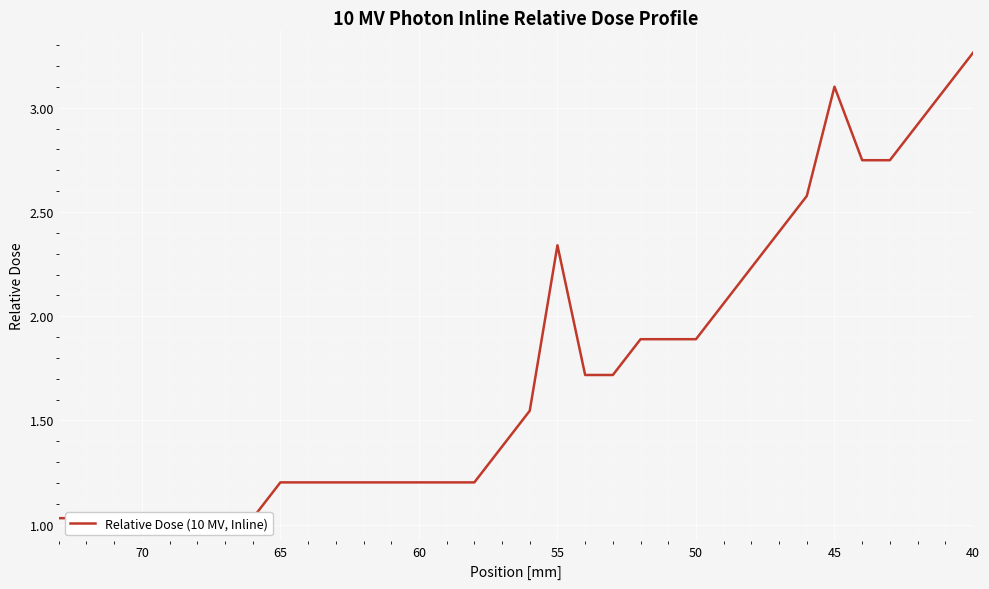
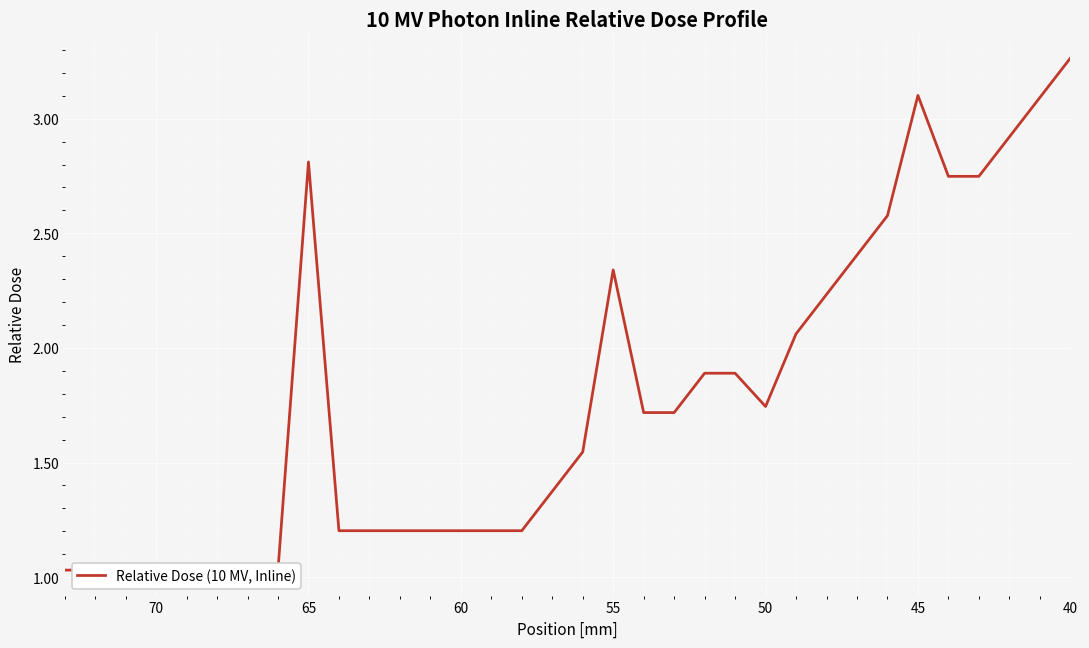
65: 1.20 -> 2.81
50: 1.89 -> 1.74
